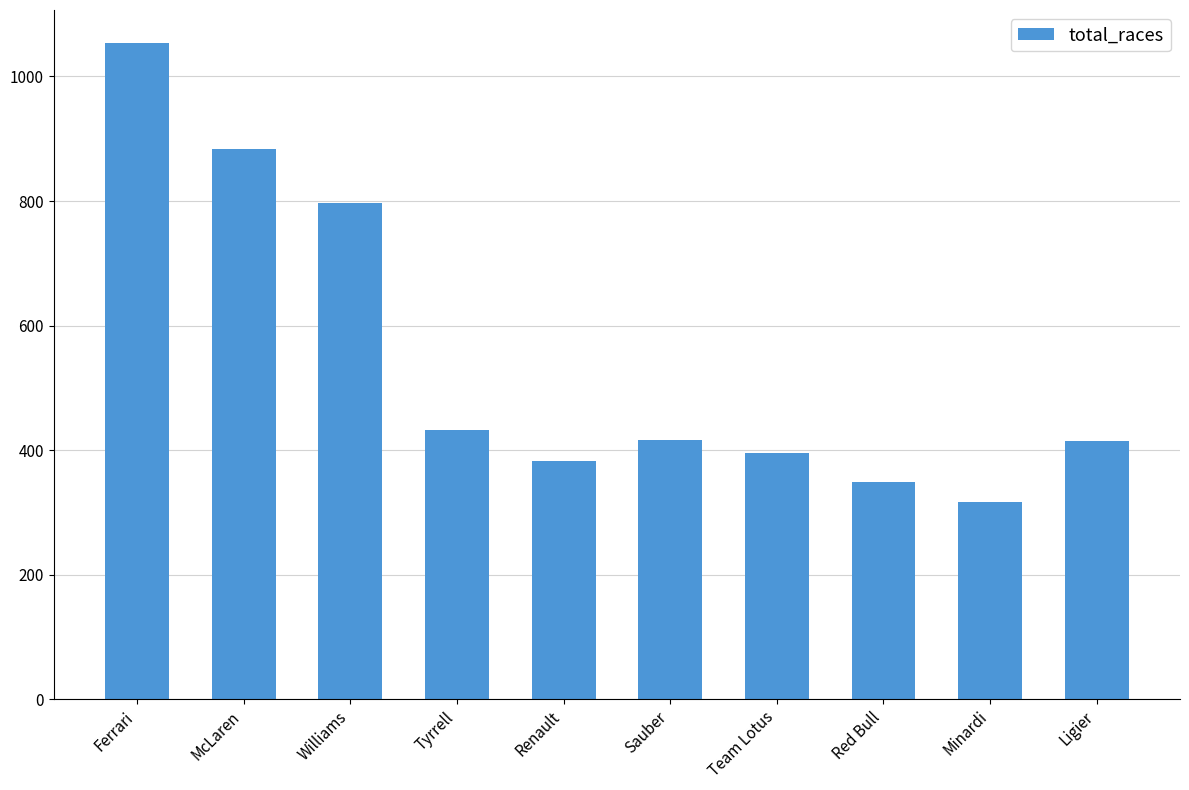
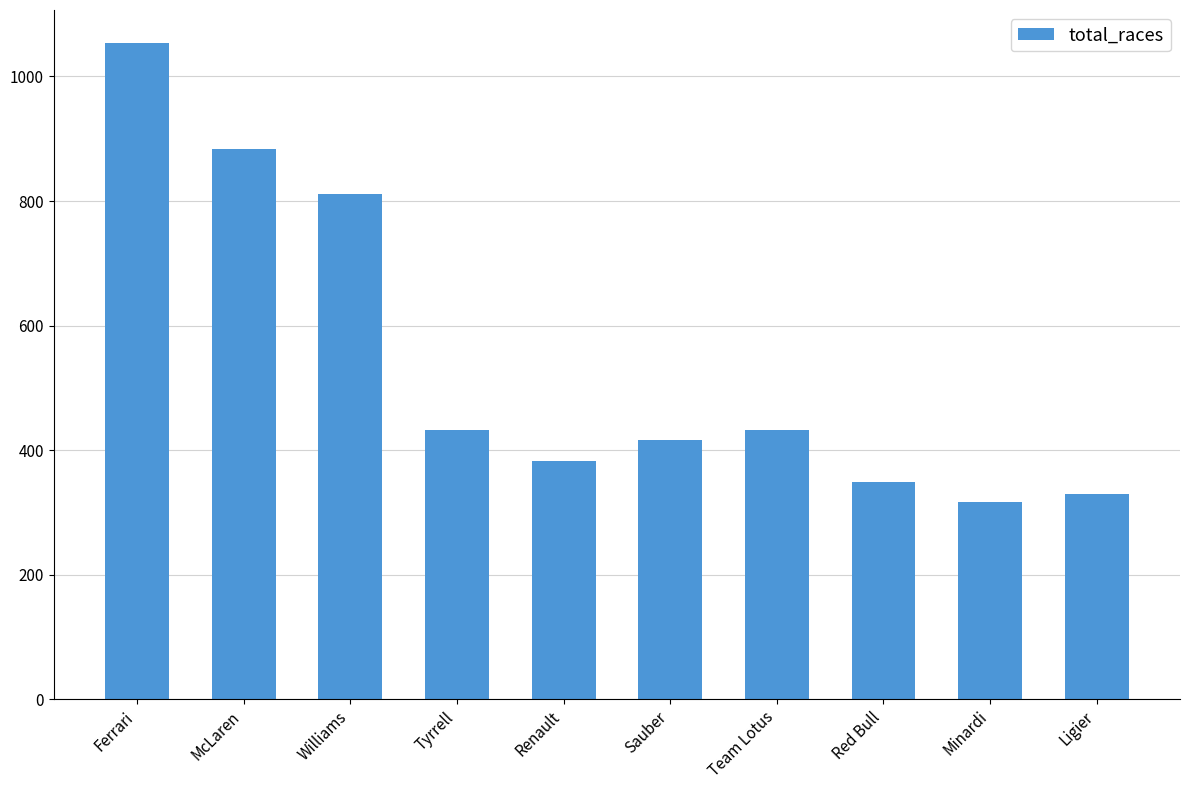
Williams: 800 -> 810
Team Lotus: 400 -> 430
Ligier: 410 -> 330
